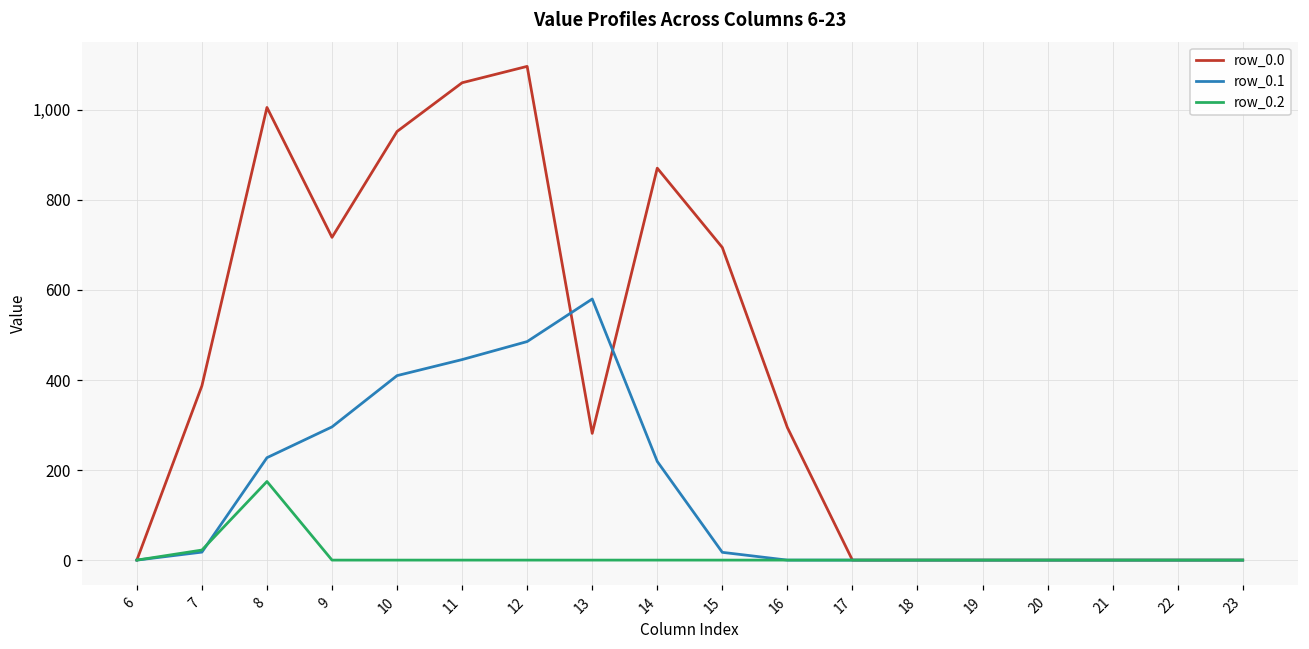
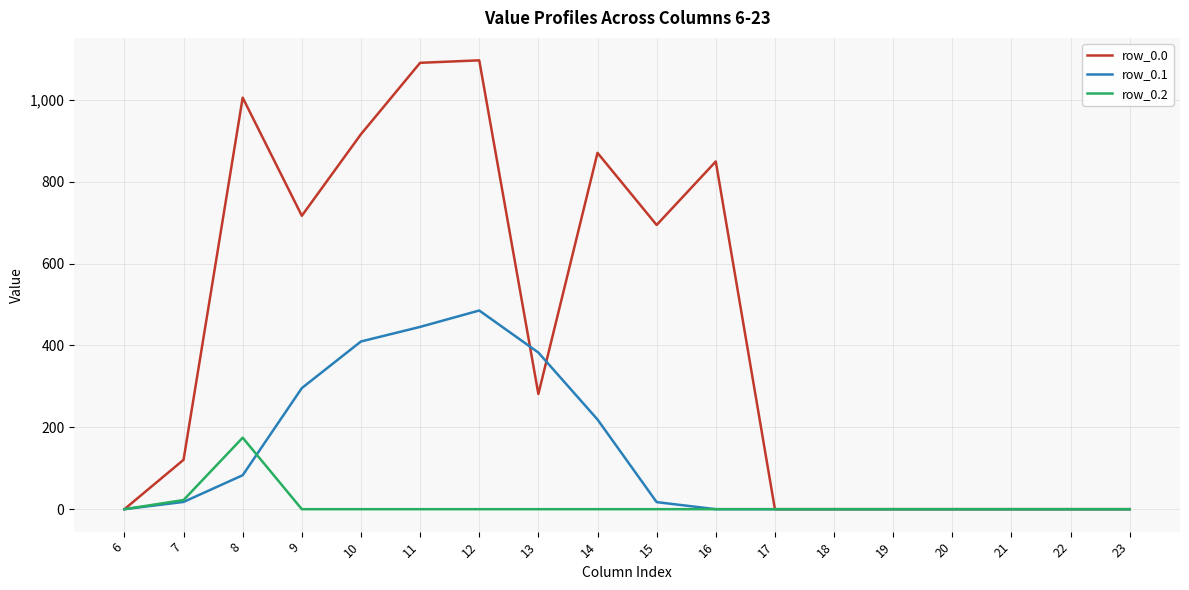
row_0.0, 7: 390 -> 120
row_0.1, 8: 230 -> 80
row_0.0, 10: 950 -> 920
row_0.0, 11: 1,060 -> 1,090
row_0.1, 13: 580 -> 380
row_0.0, 16: 290 -> 850
